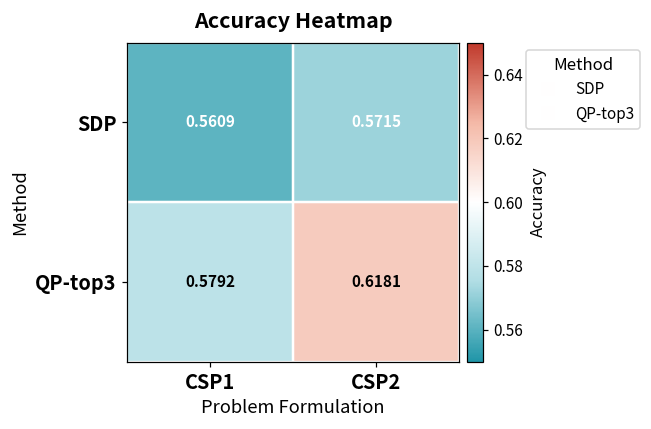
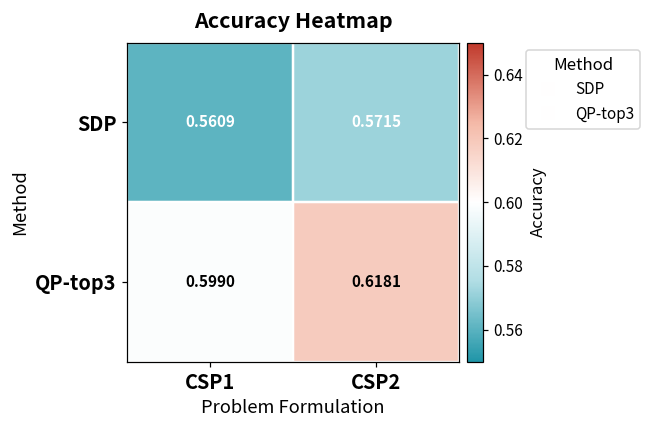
QP-top3, CSP1: 0.5792 -> 0.5990
